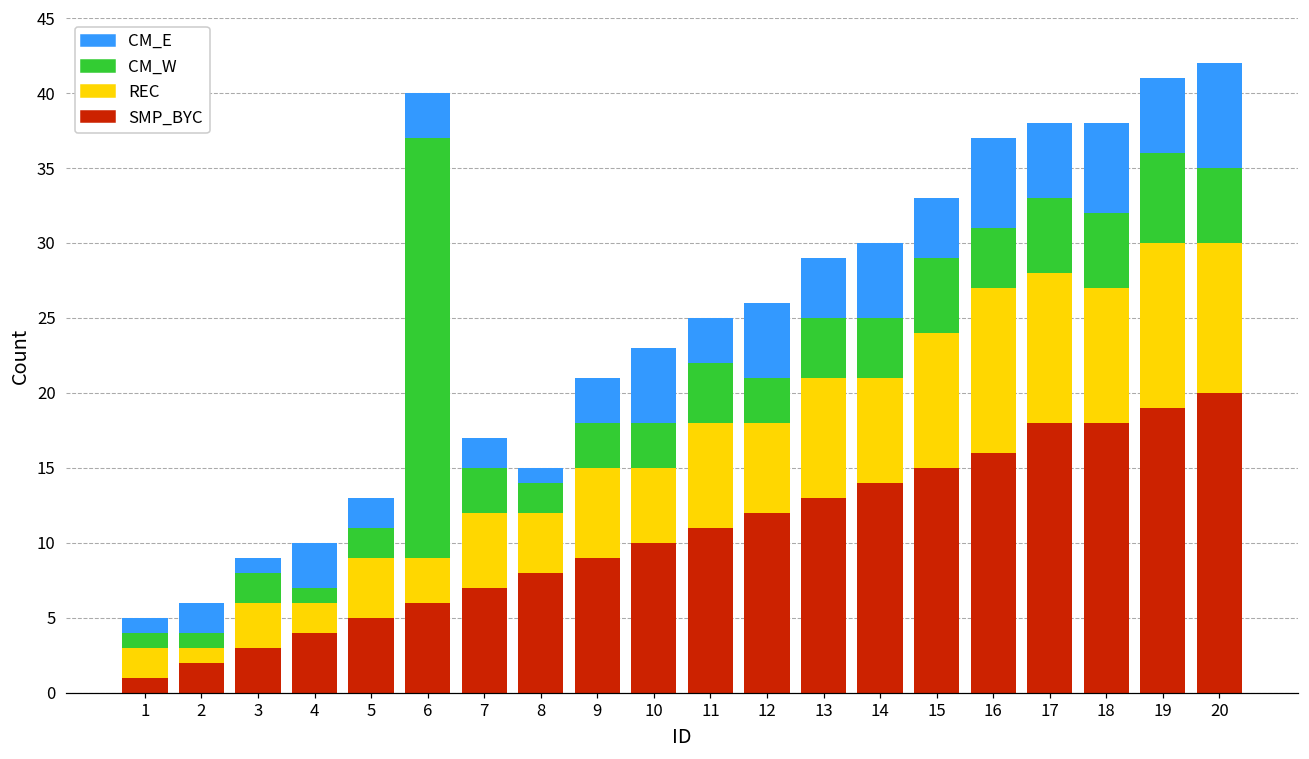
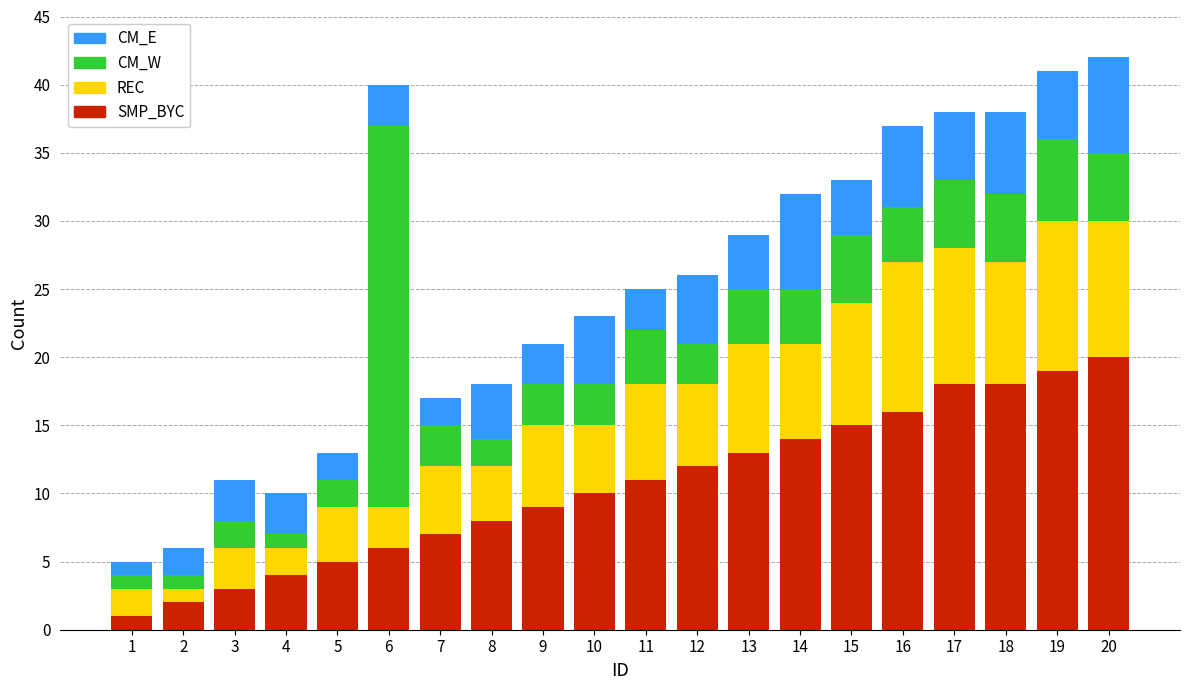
CM_E, 3: 1 -> 3
CM_E, 8: 1 -> 4
CM_E, 14: 5 -> 7
